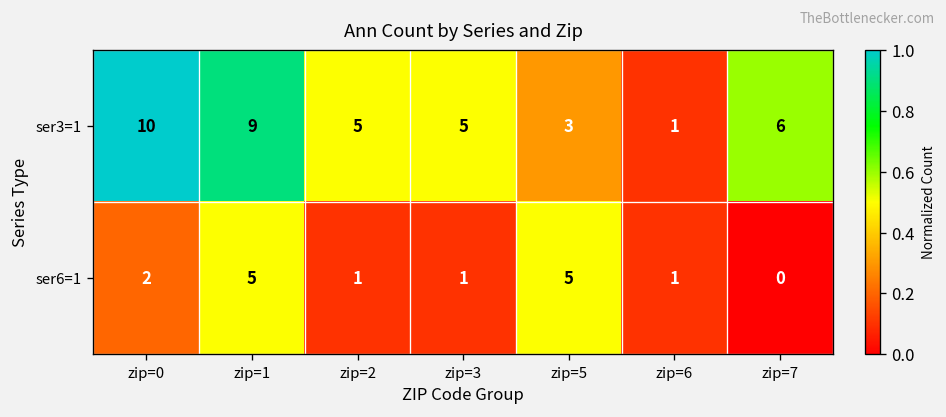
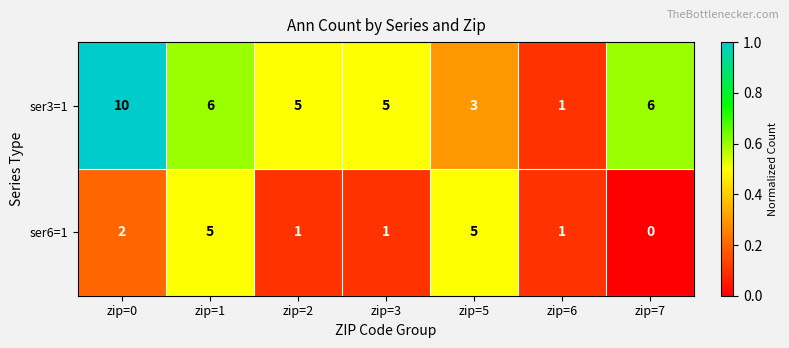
ser3=1, zip=1: 9 -> 6
